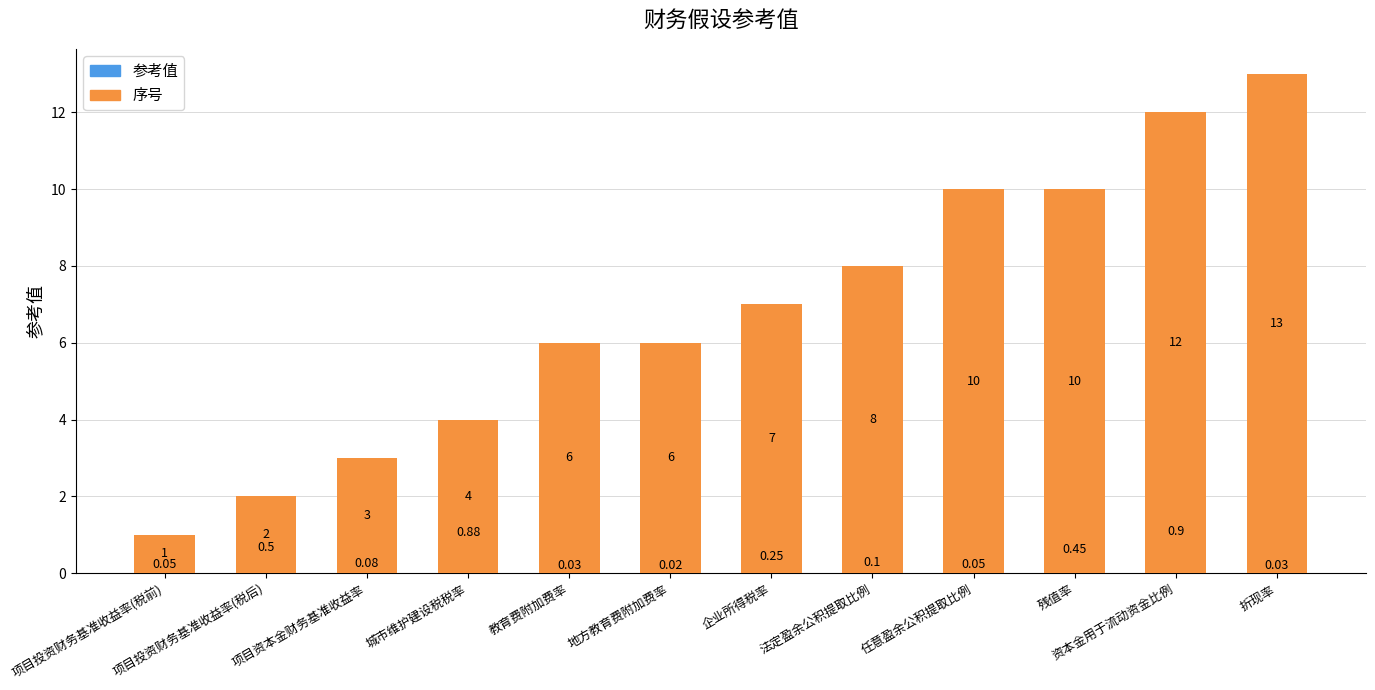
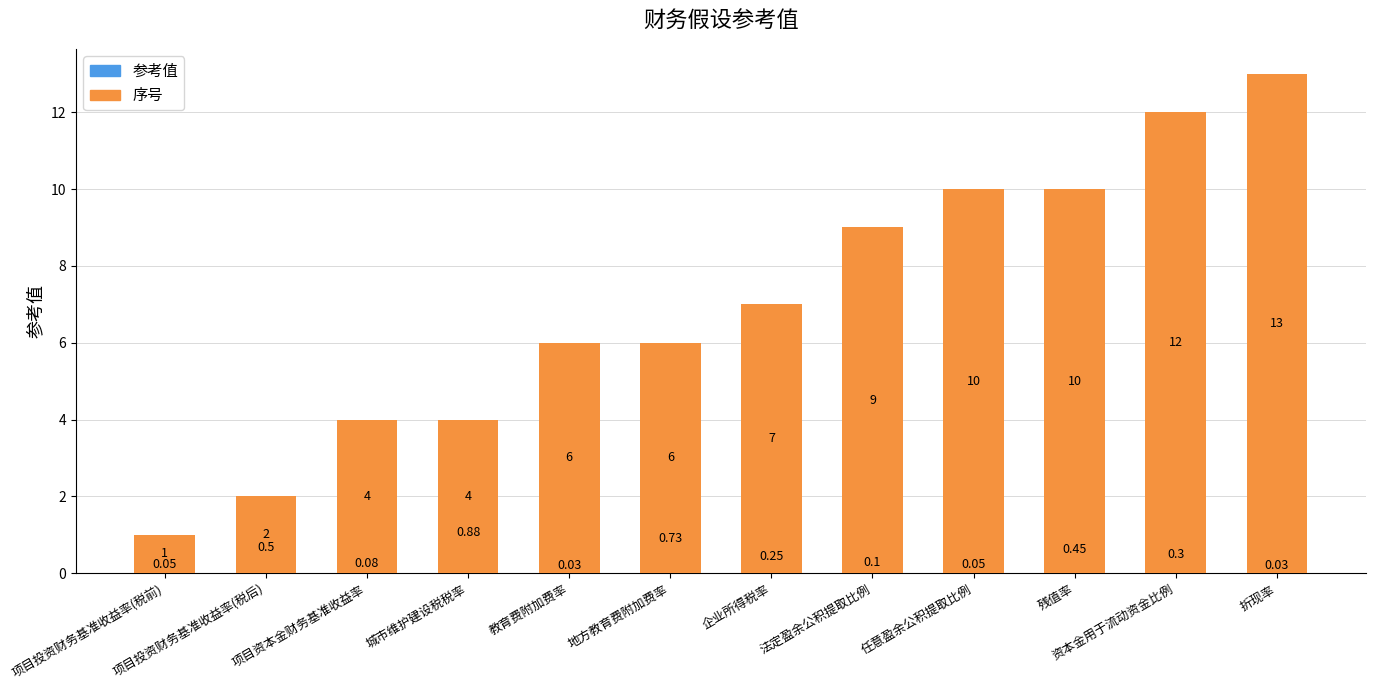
序号, 项目资本金财务基准收益率: 3 -> 4
参考值, 地方教育费附加费率: 0.02 -> 0.73
序号, 法定盈余公积提取比例: 8 -> 9
参考值, 资本金用于流动资金比例: 0.9 -> 0.3
